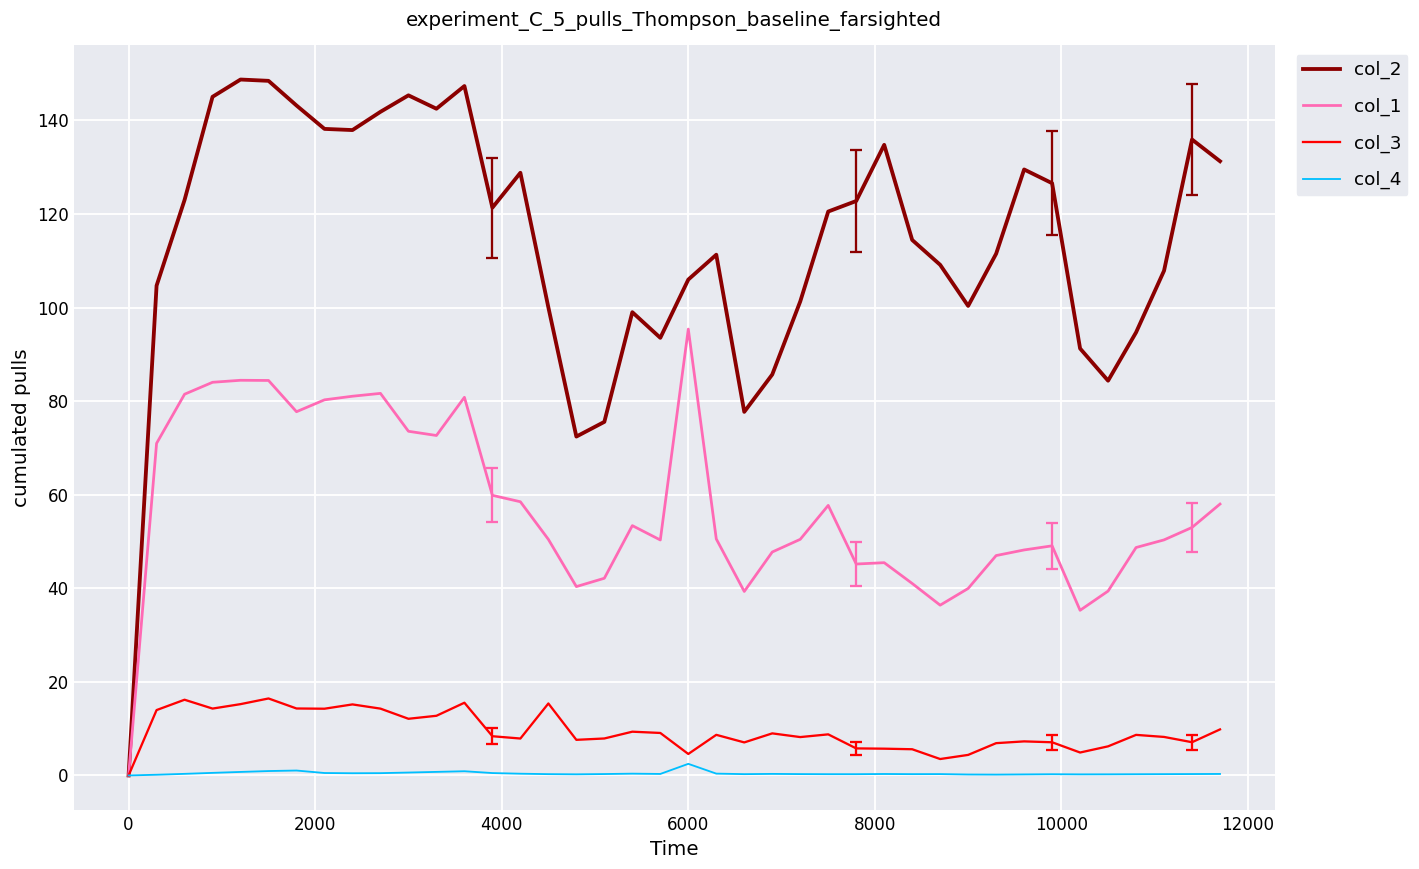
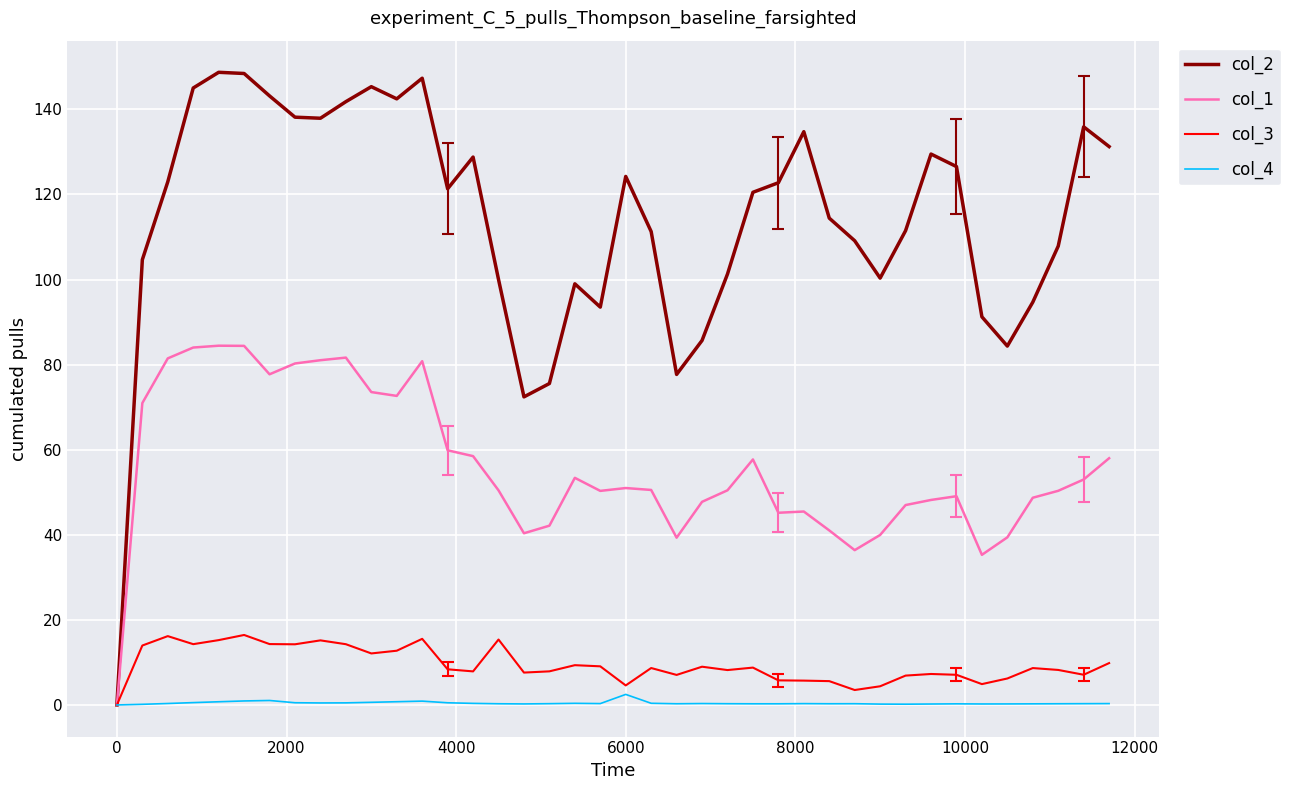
col_2, 6000: 106 -> 124
col_1, 6000: 95 -> 51
